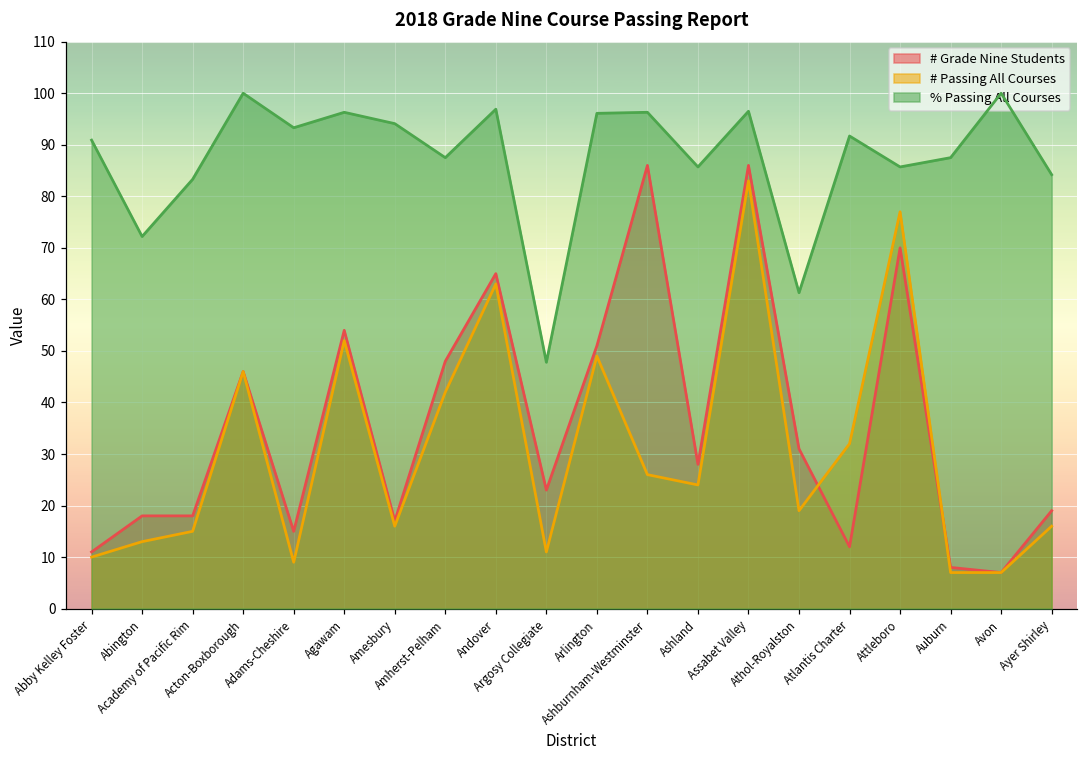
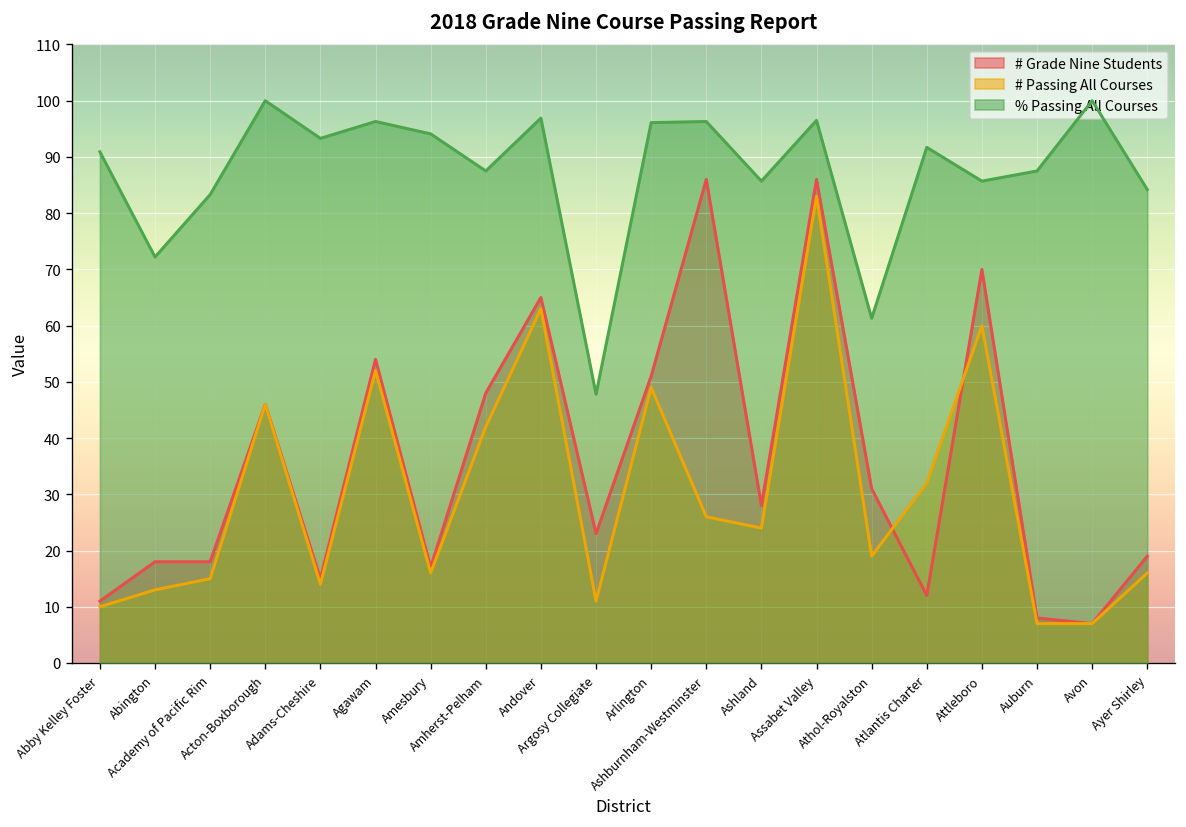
# Passing All Courses, Adams-Cheshire: 9 -> 14
# Passing All Courses, Attleboro: 77 -> 60
